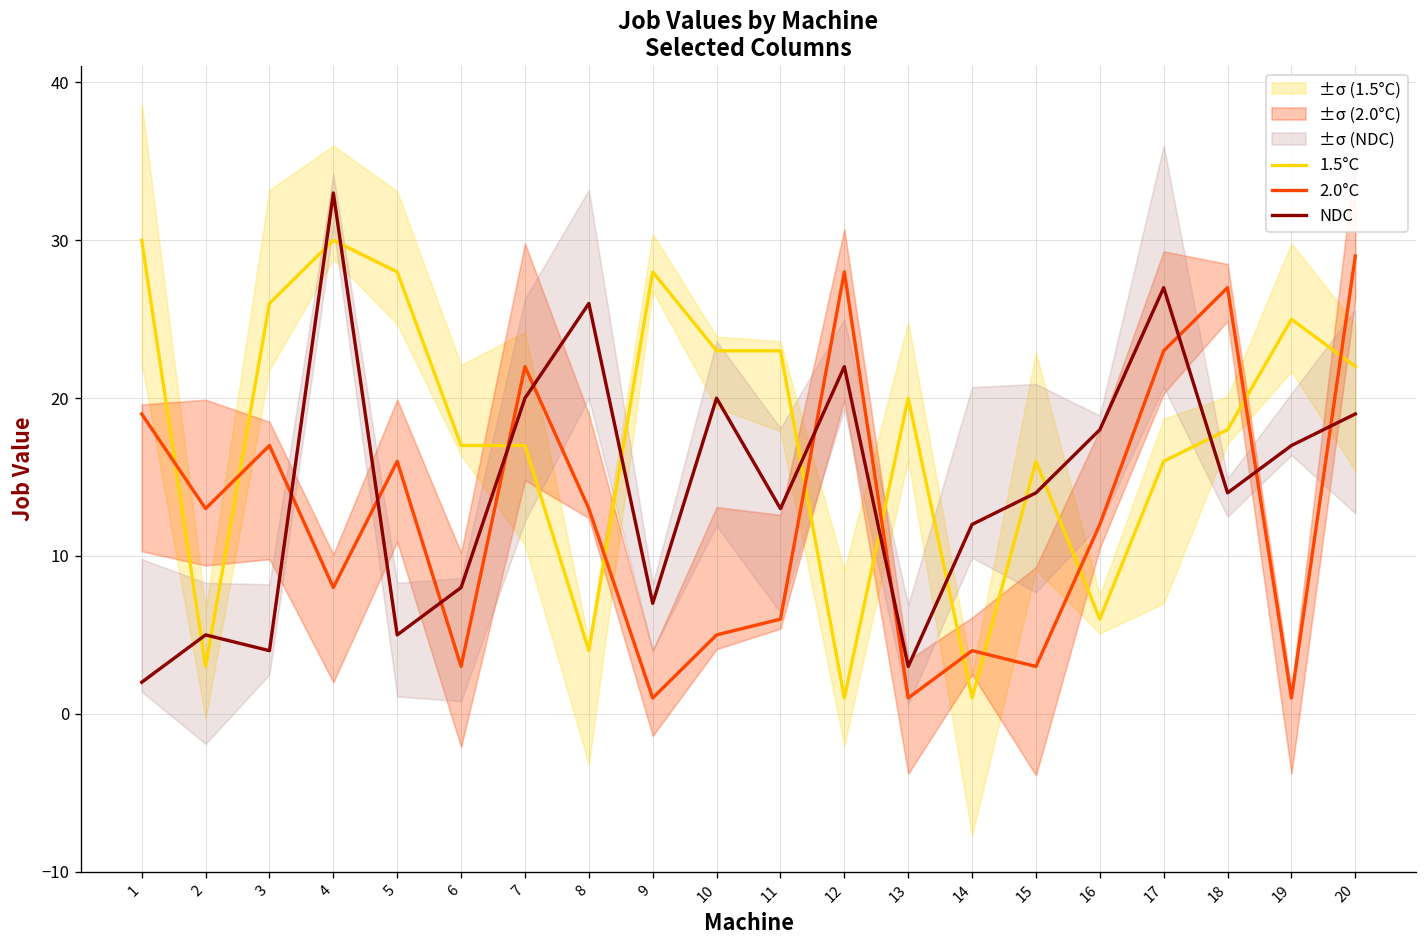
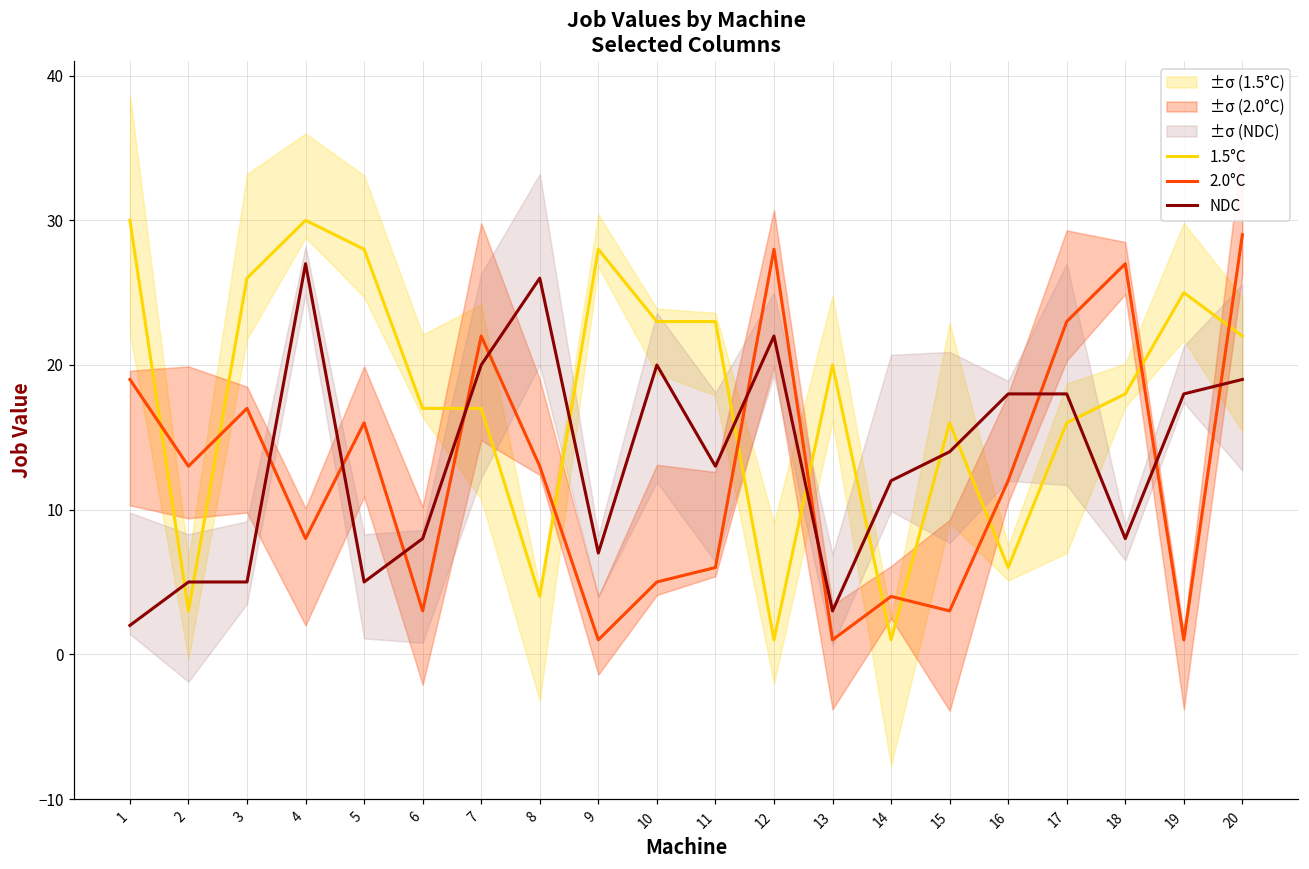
NDC, 3: 4 -> 5
NDC, 4: 33 -> 27
NDC, 17: 27 -> 18
NDC, 18: 14 -> 8
NDC, 19: 17 -> 18
